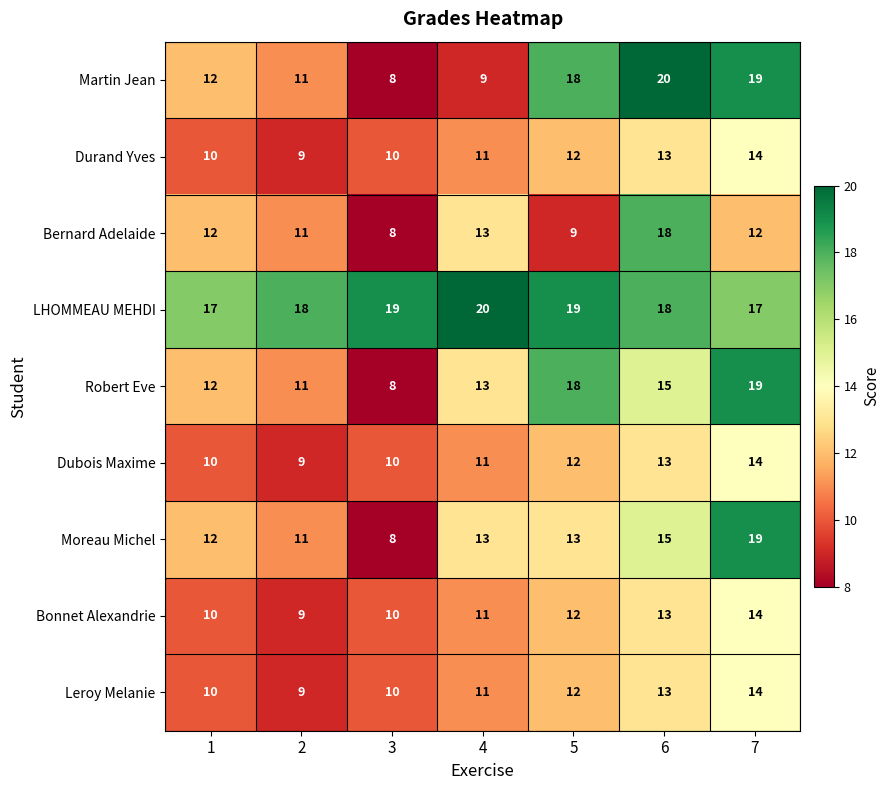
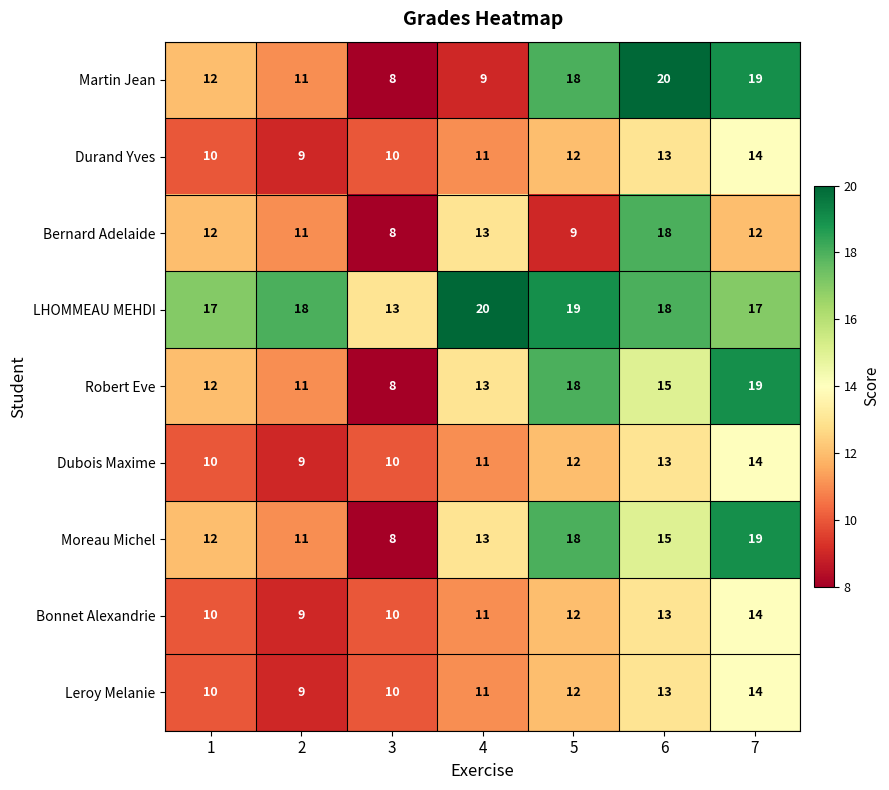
LHOMMEAU MEHDI, 3: 19 -> 13
Moreau Michel, 5: 13 -> 18
